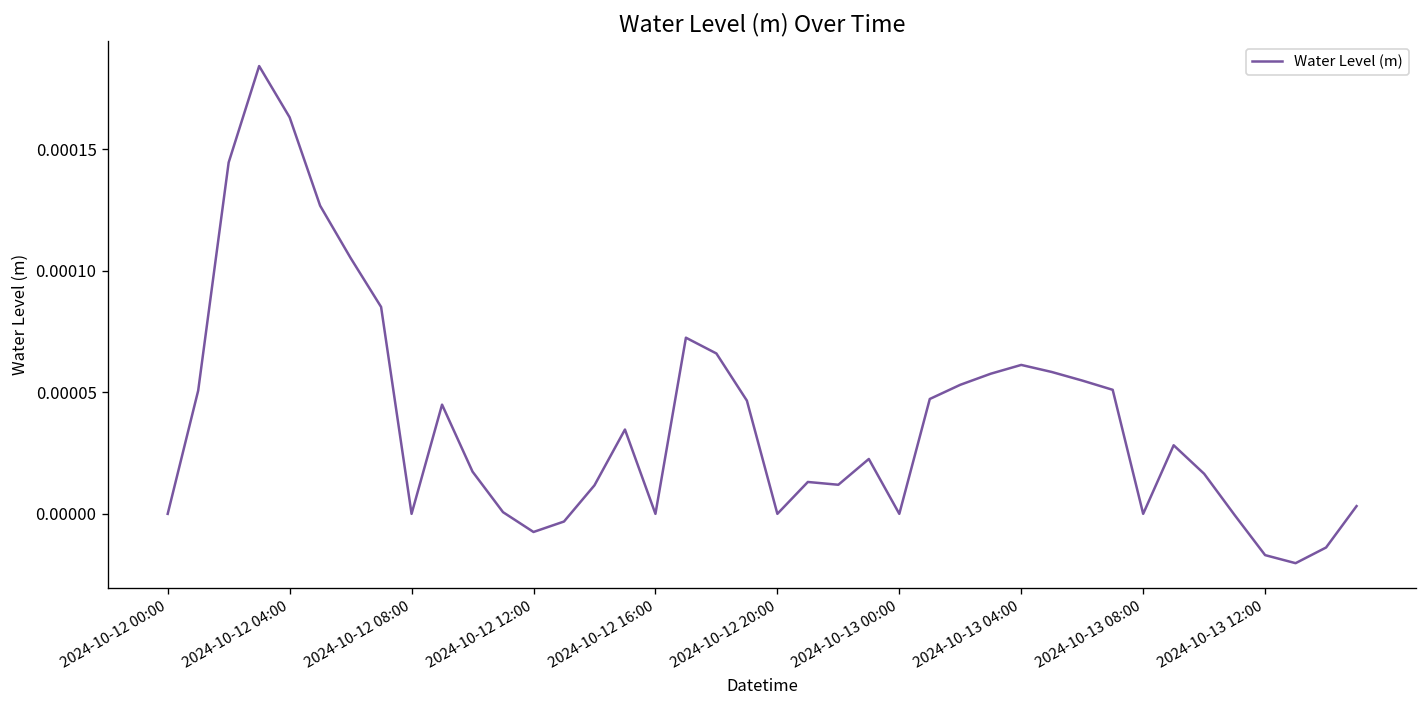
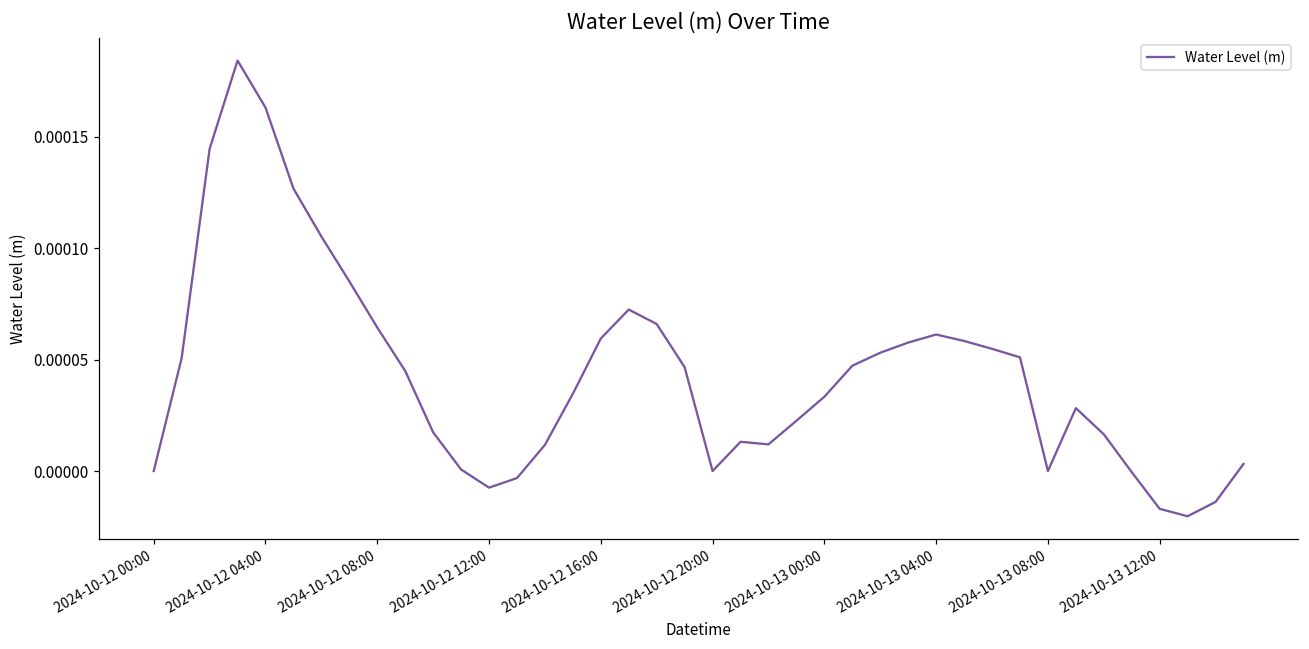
2024-10-12 08:00: 0.0000 -> 0.0001
2024-10-12 16:00: 0.0000 -> 0.0001
2024-10-13 00:00: 0.00000 -> 0.00003
